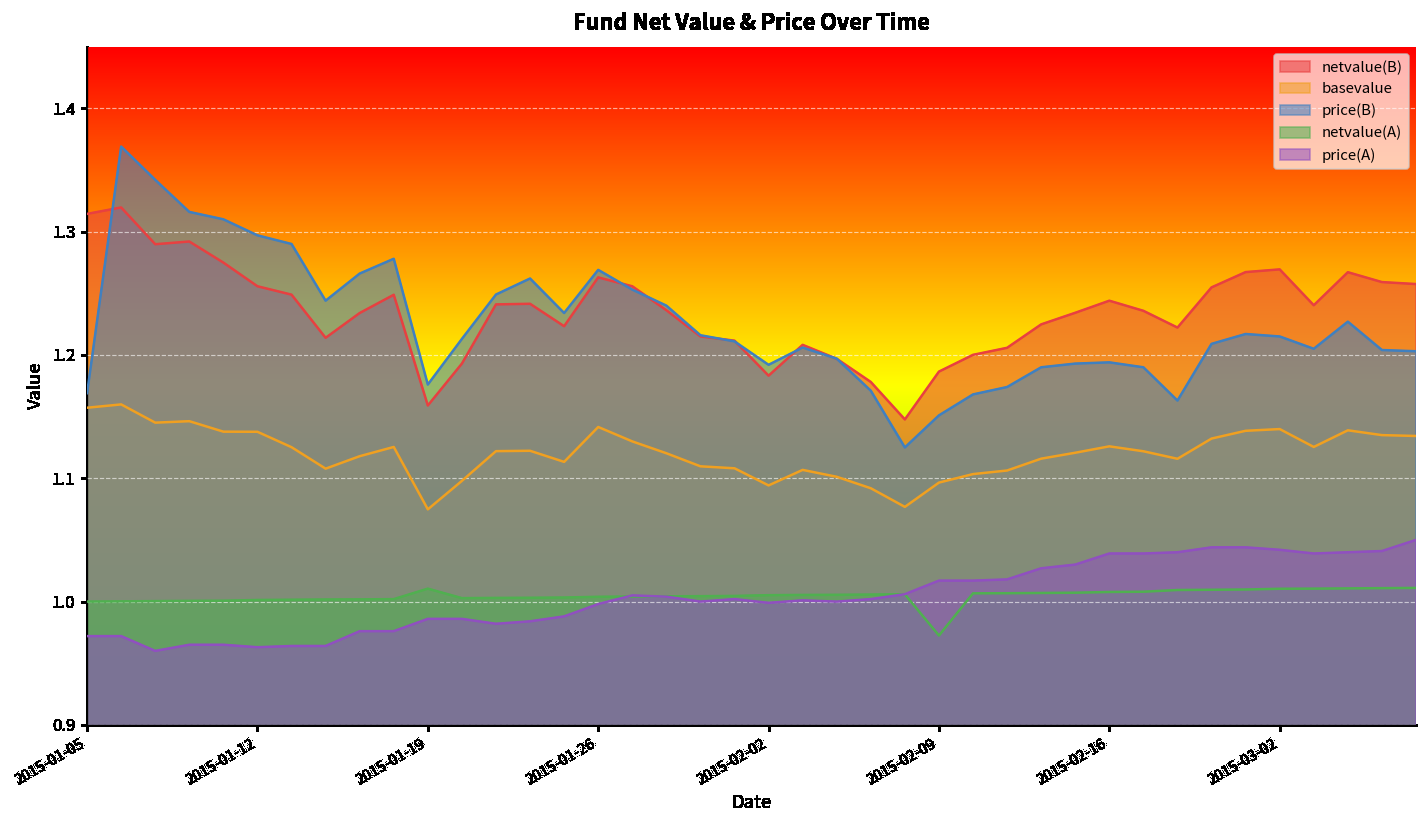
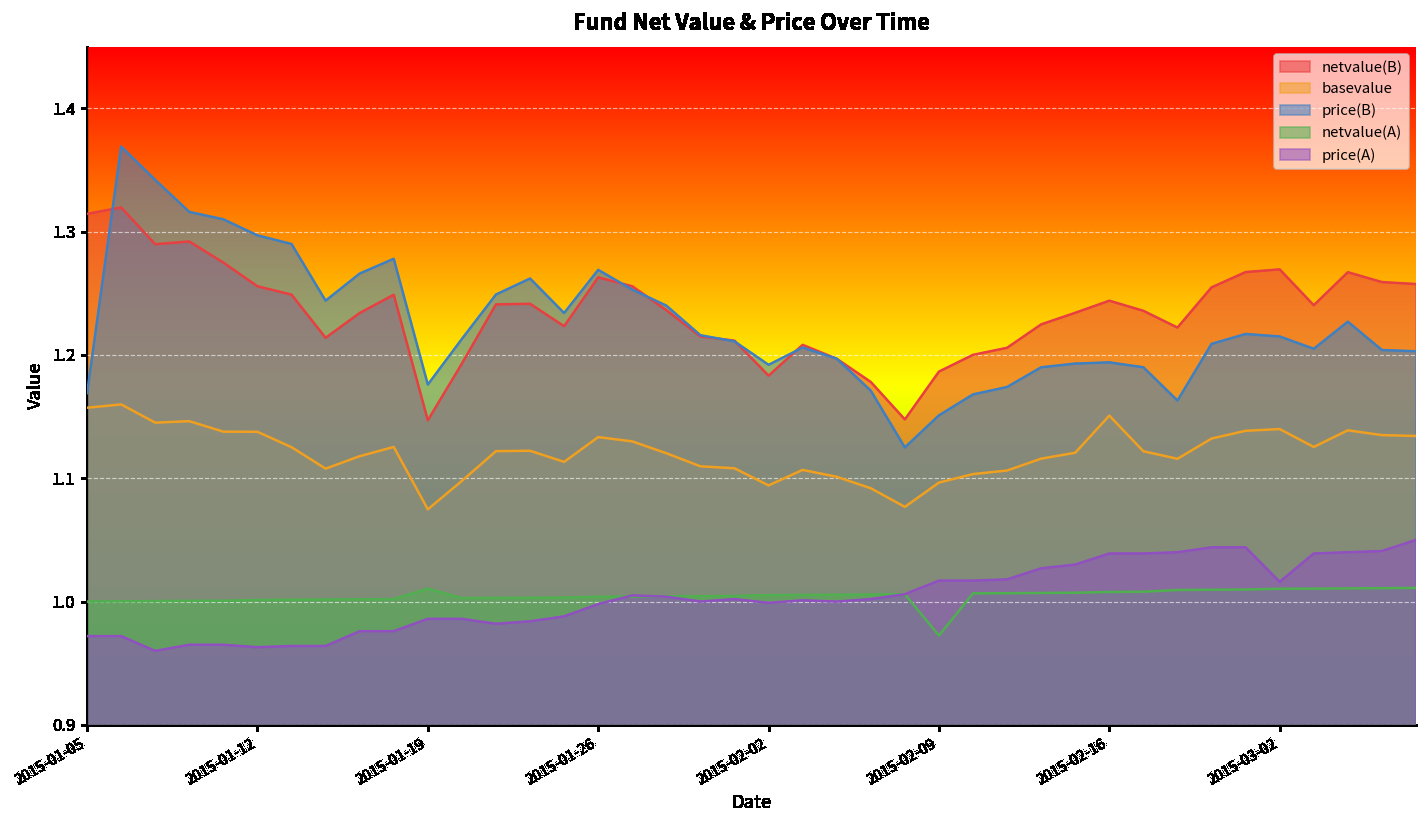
netvalue(B), 2015-01-19: 1.159 -> 1.147
basevalue, 2015-01-26: 1.142 -> 1.133
basevalue, 2015-02-16: 1.126 -> 1.151
price(A), 2015-03-02: 1.042 -> 1.016
